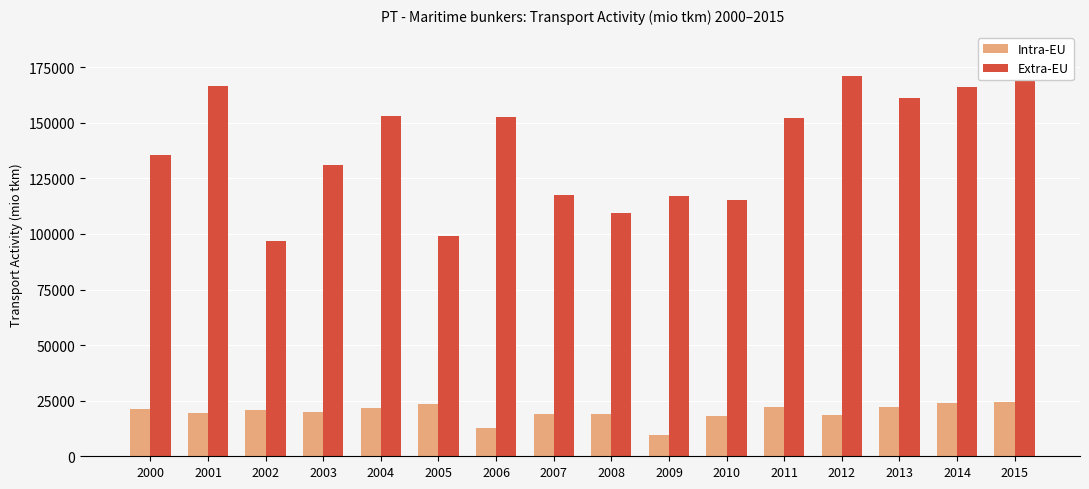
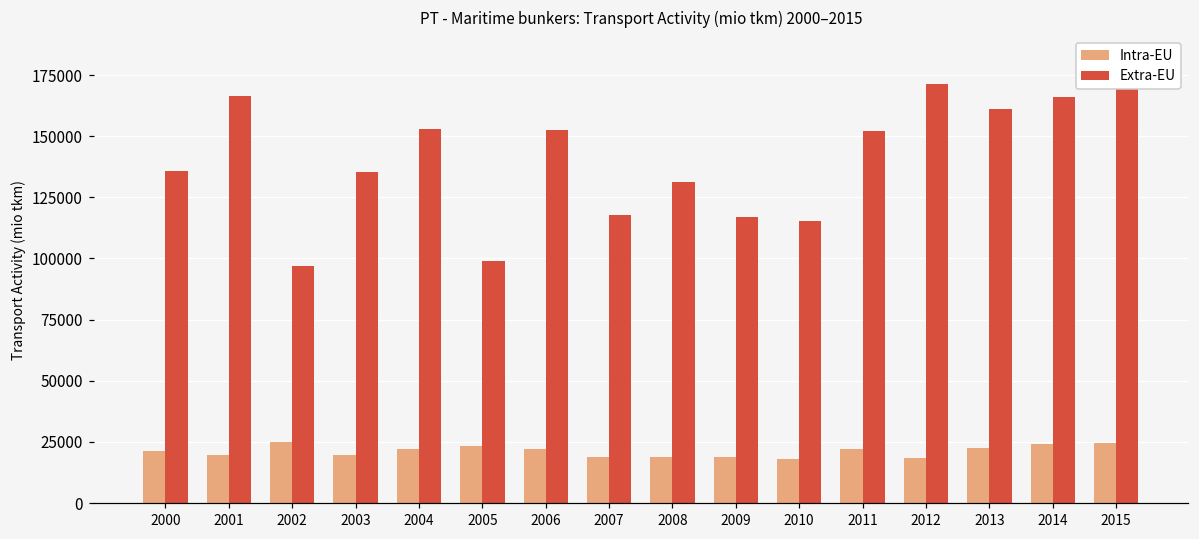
Intra-EU, 2002: 21000 -> 25000
Extra-EU, 2003: 131000 -> 135000
Intra-EU, 2006: 13000 -> 22000
Extra-EU, 2008: 110000 -> 131000
Intra-EU, 2009: 10000 -> 19000
